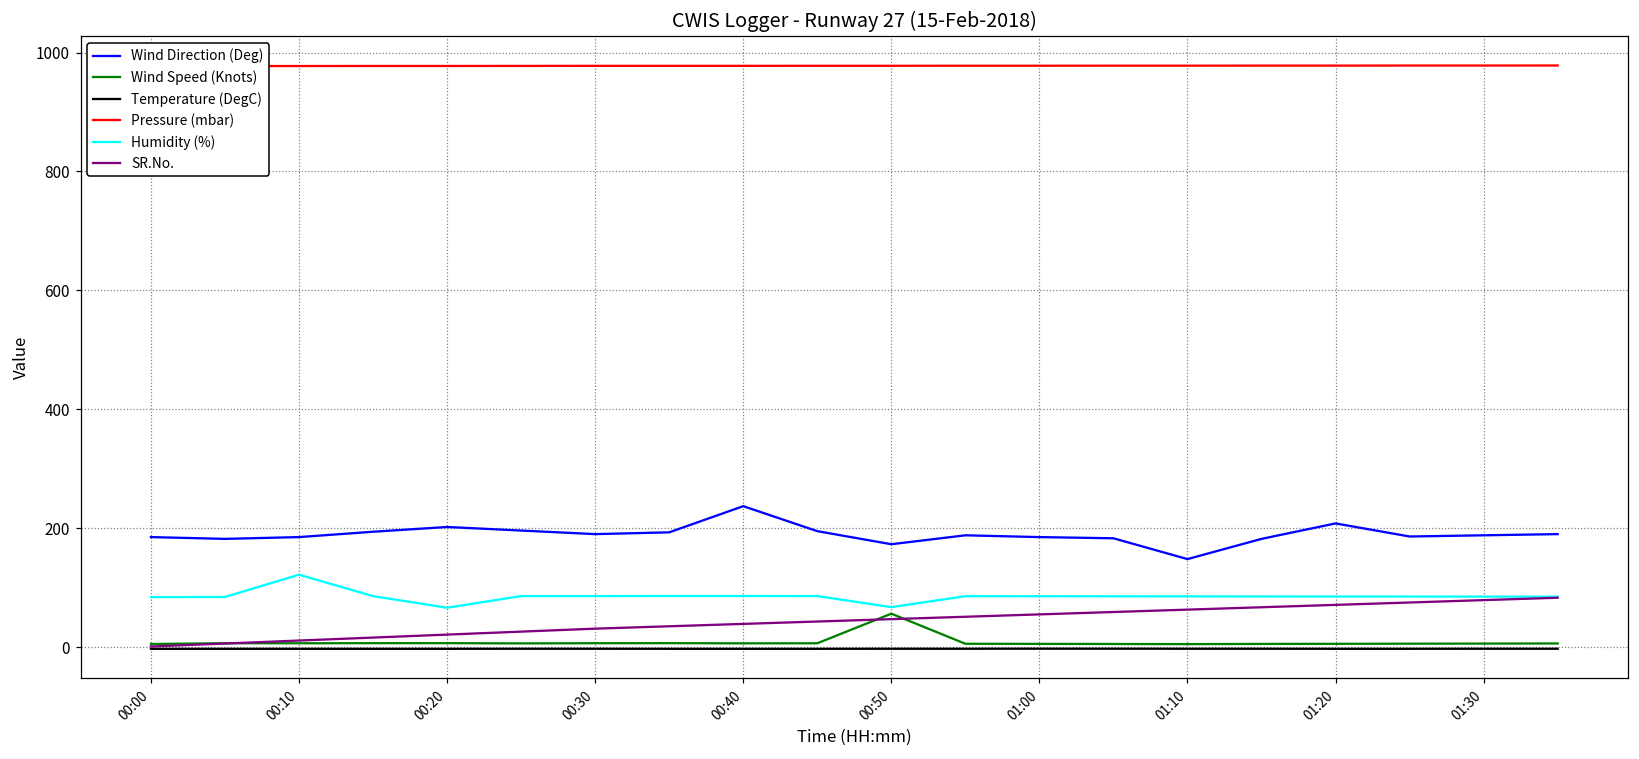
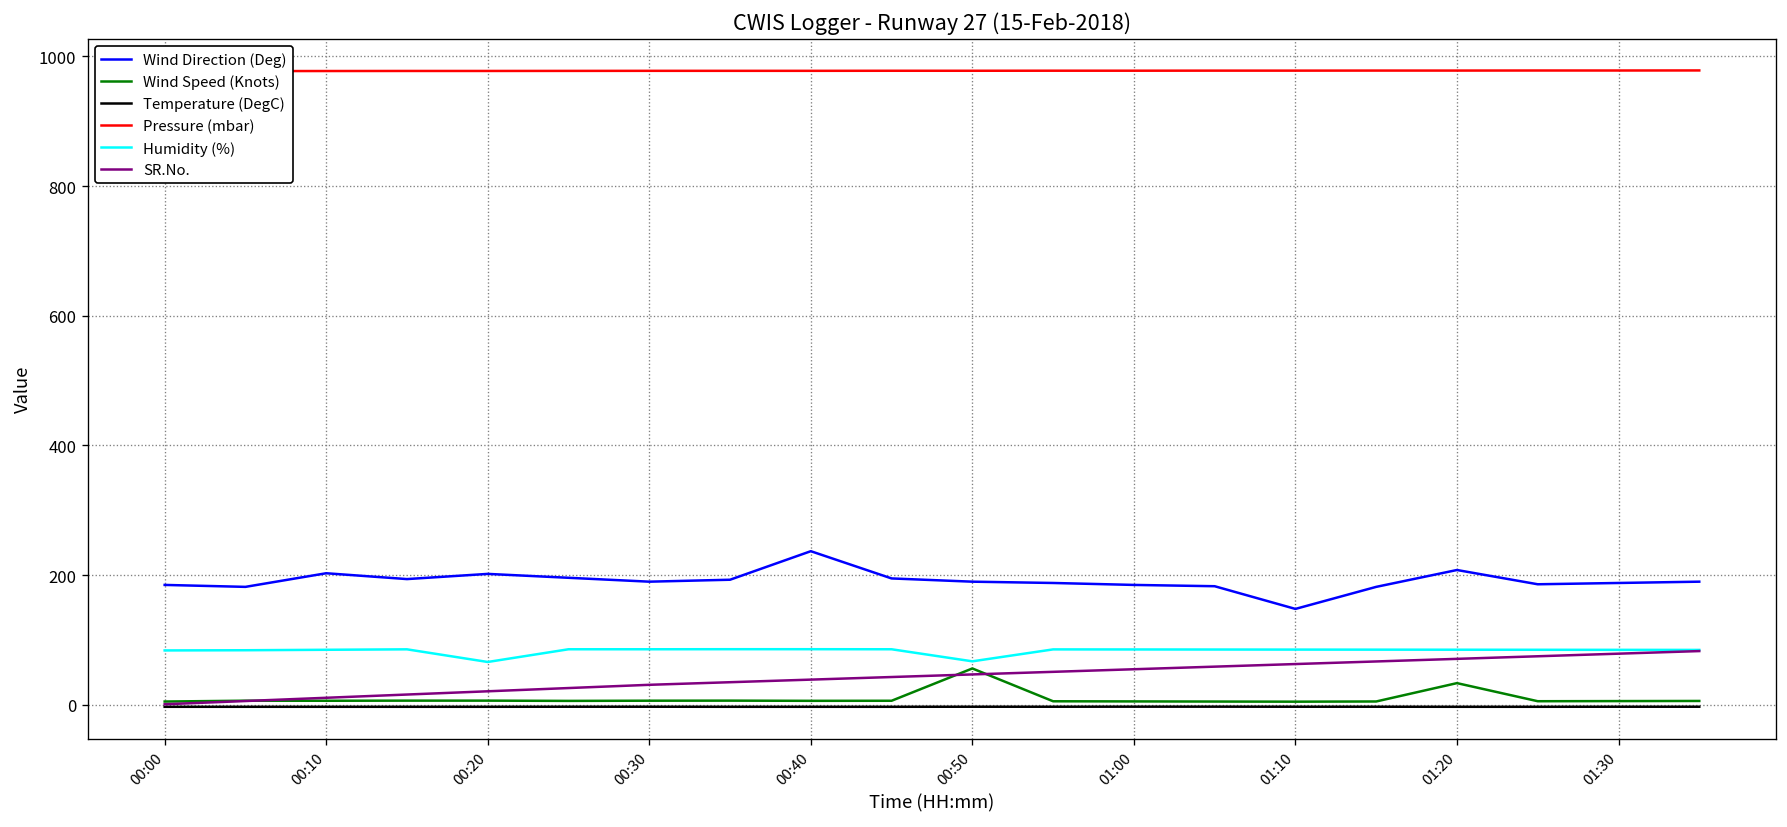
Wind Direction (Deg), 00:10: 190 -> 200
Humidity (%), 00:10: 120 -> 90
Wind Direction (Deg), 00:50: 170 -> 190
Wind Speed (Knots), 01:20: 10 -> 30
